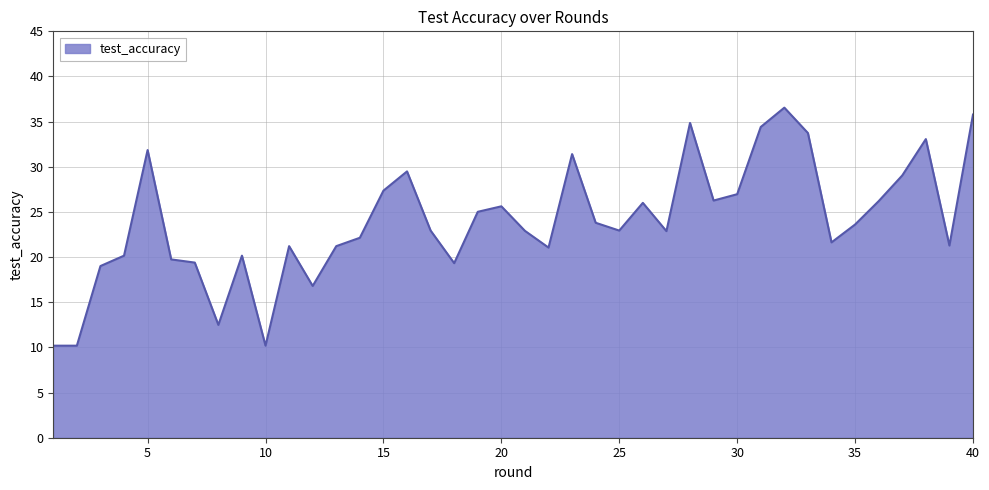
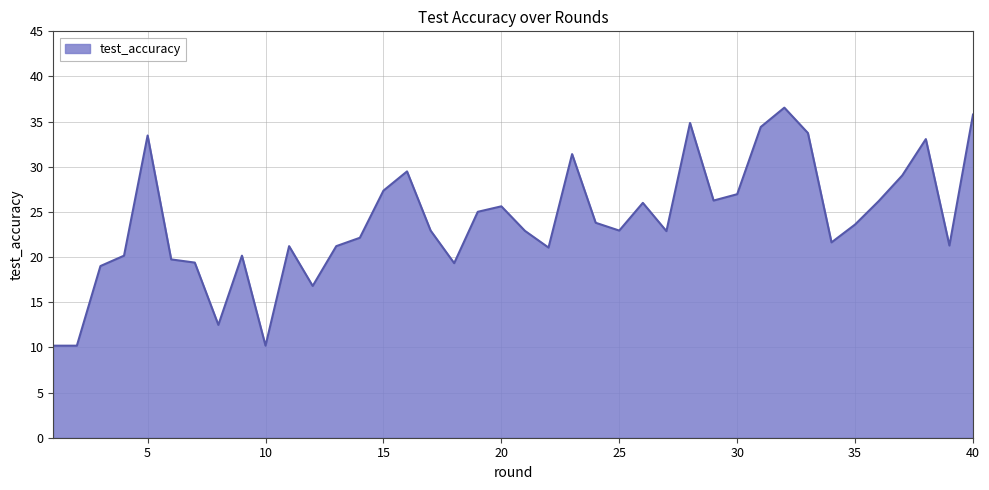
5: 32 -> 33
